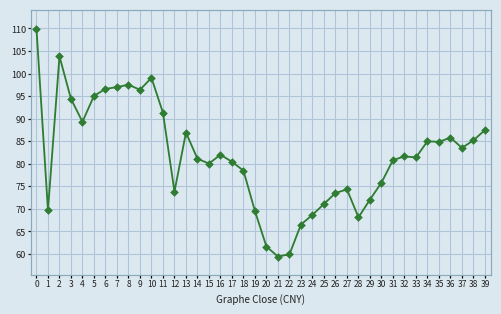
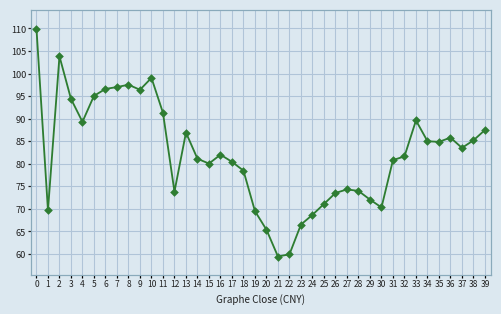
20: 62 -> 65
28: 68 -> 74
30: 76 -> 70
33: 81 -> 90
